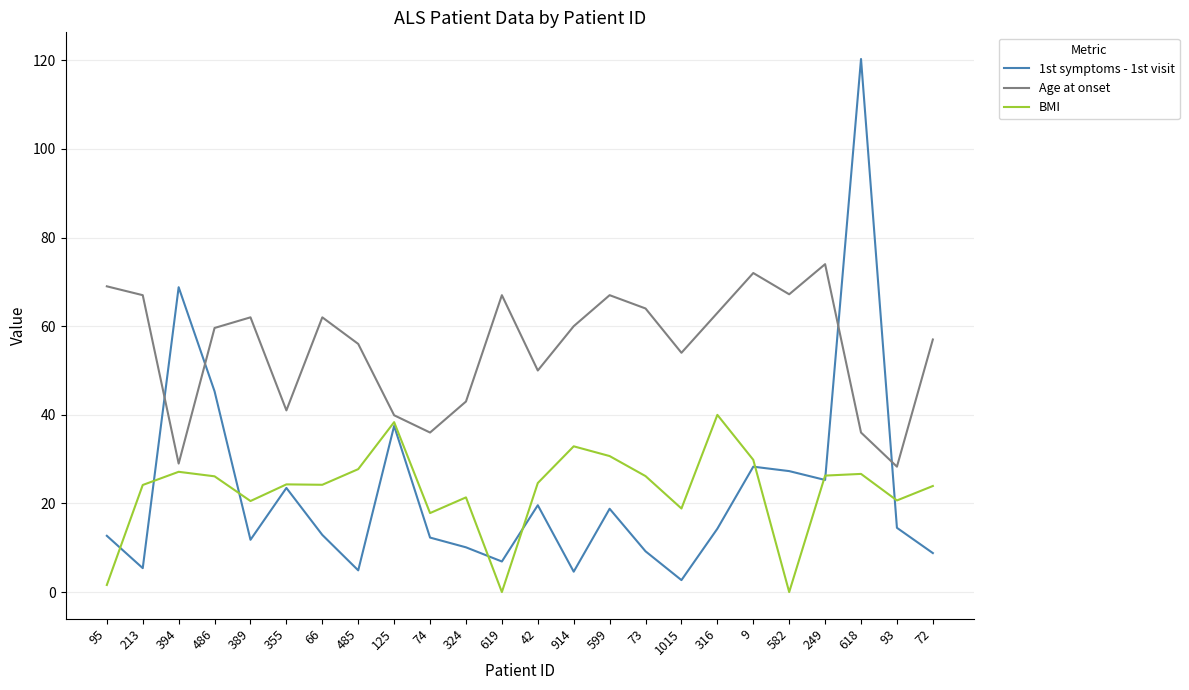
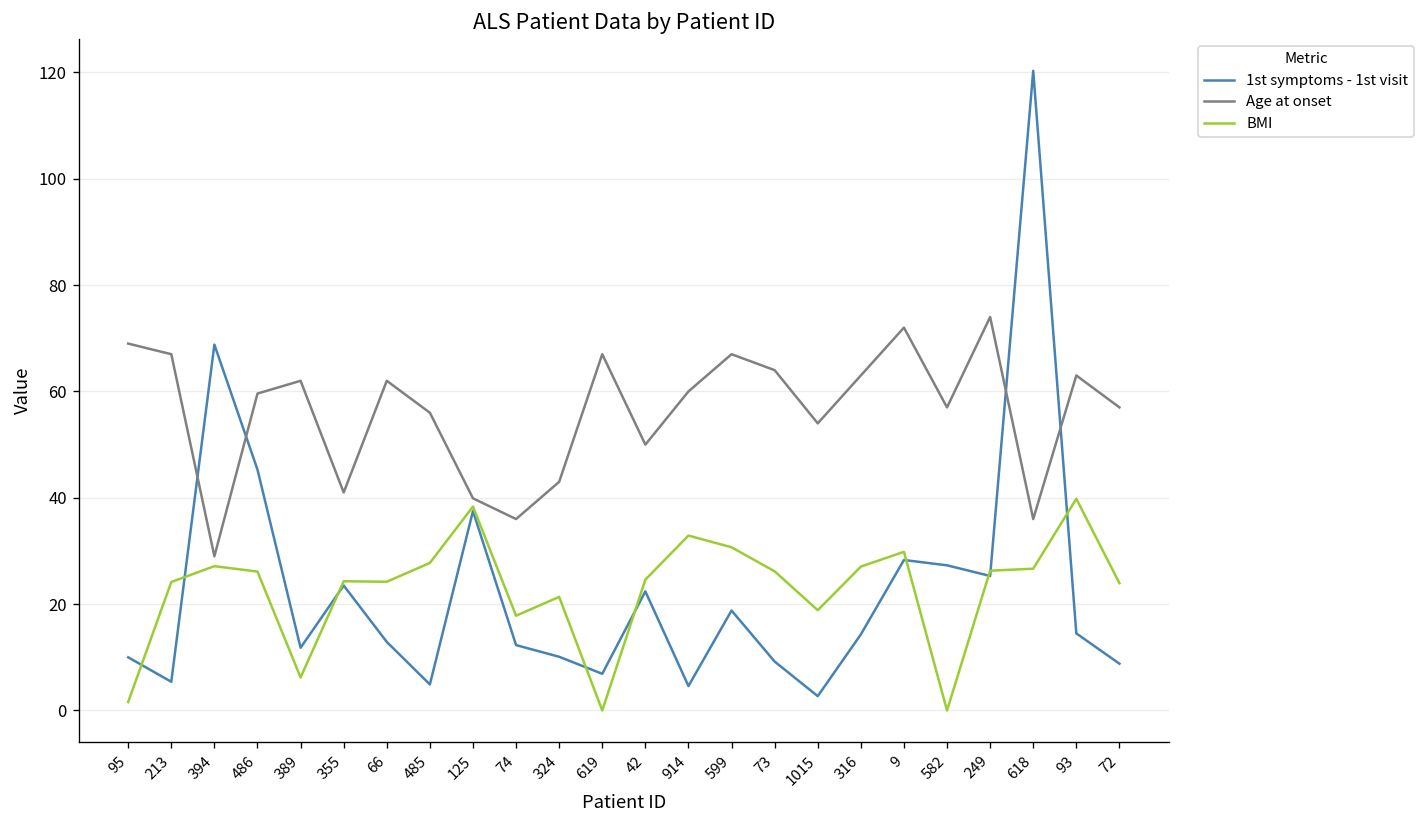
1st symptoms - 1st visit, 95: 13 -> 10
BMI, 389: 21 -> 6
1st symptoms - 1st visit, 42: 20 -> 22
BMI, 316: 40 -> 27
Age at onset, 582: 67 -> 57
Age at onset, 93: 28 -> 63
BMI, 93: 21 -> 40
